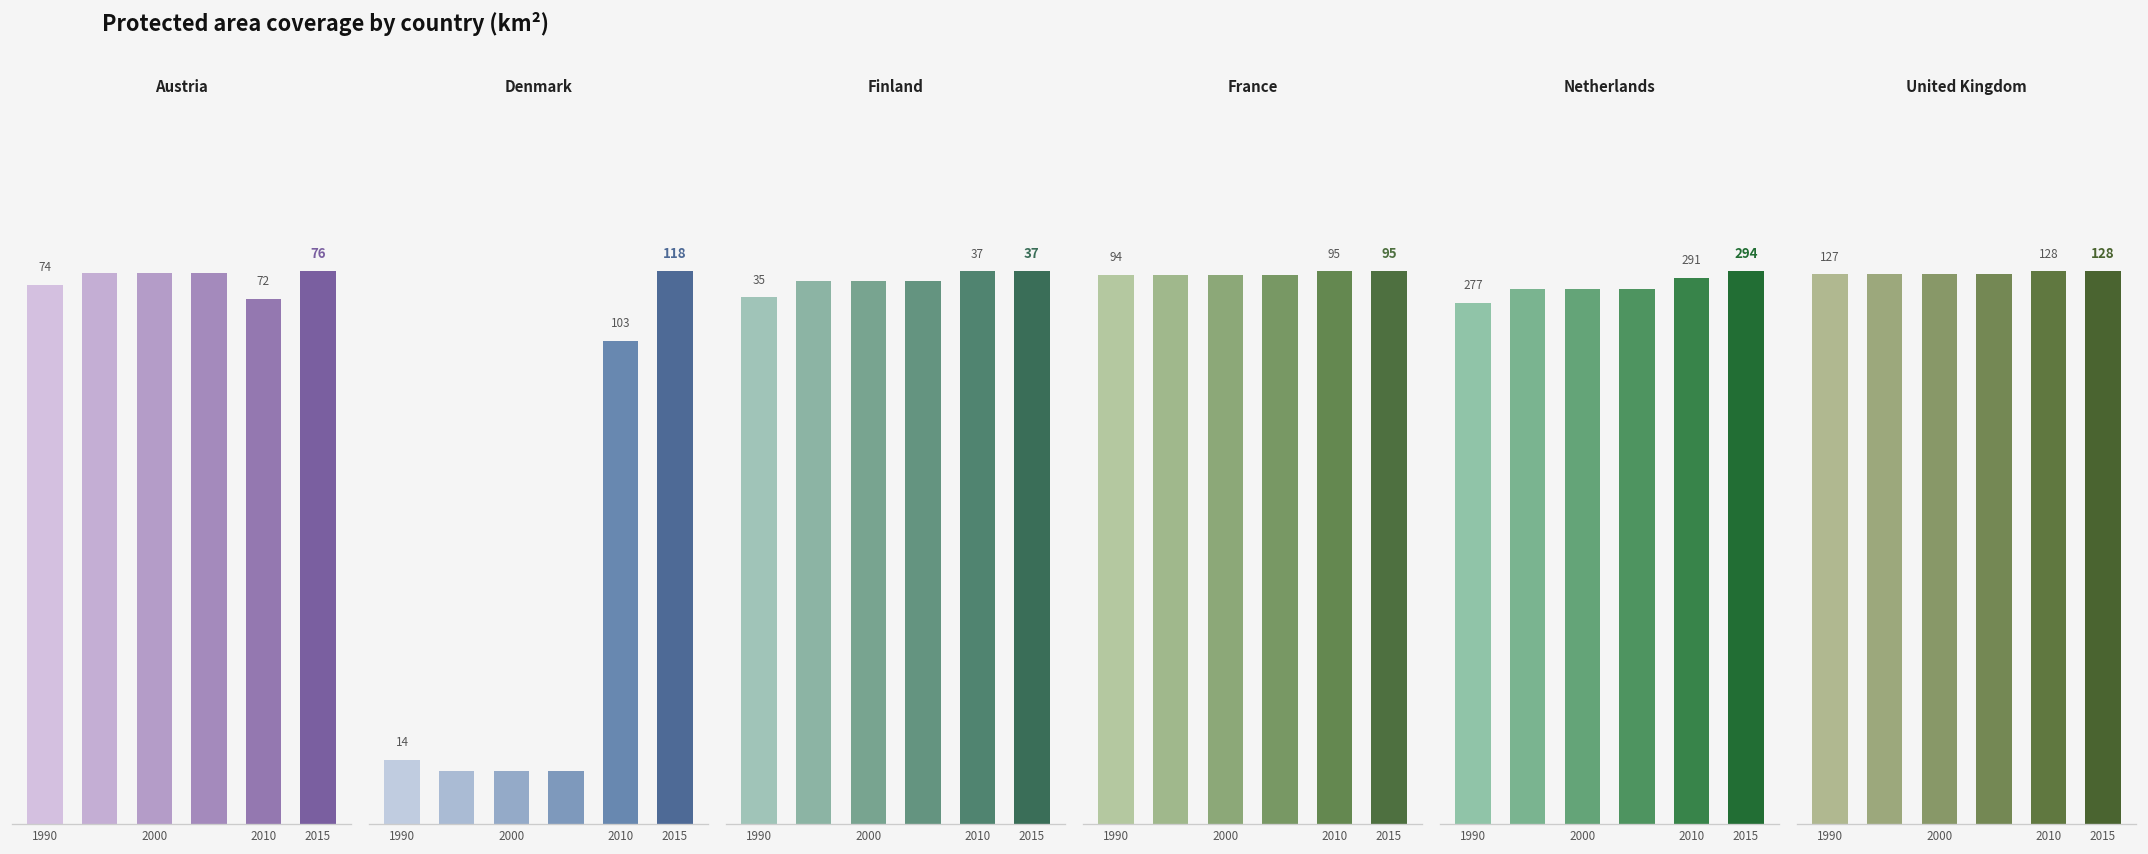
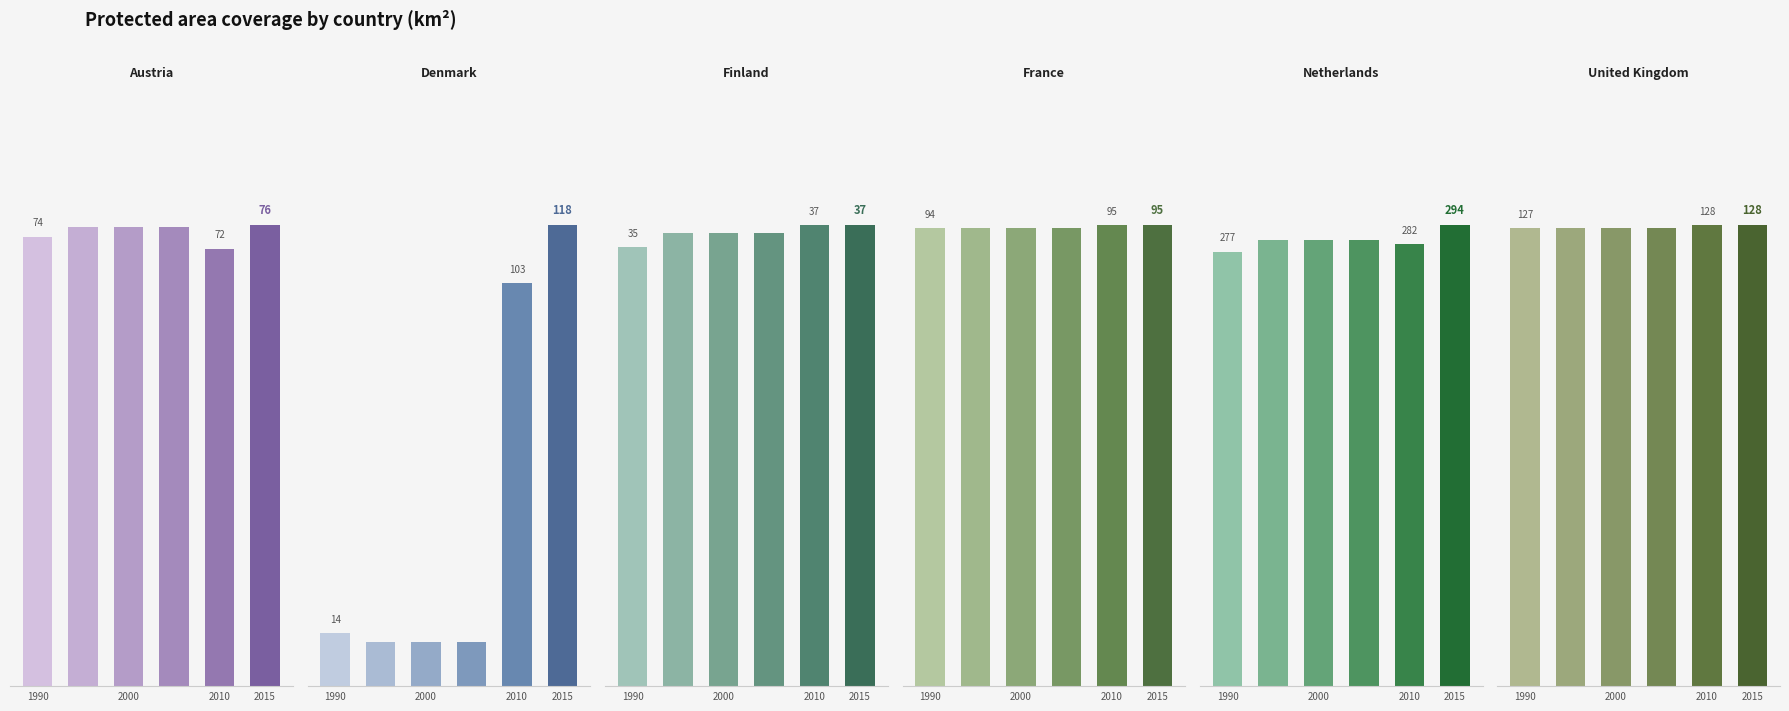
Netherlands, 2010: 291 -> 282
